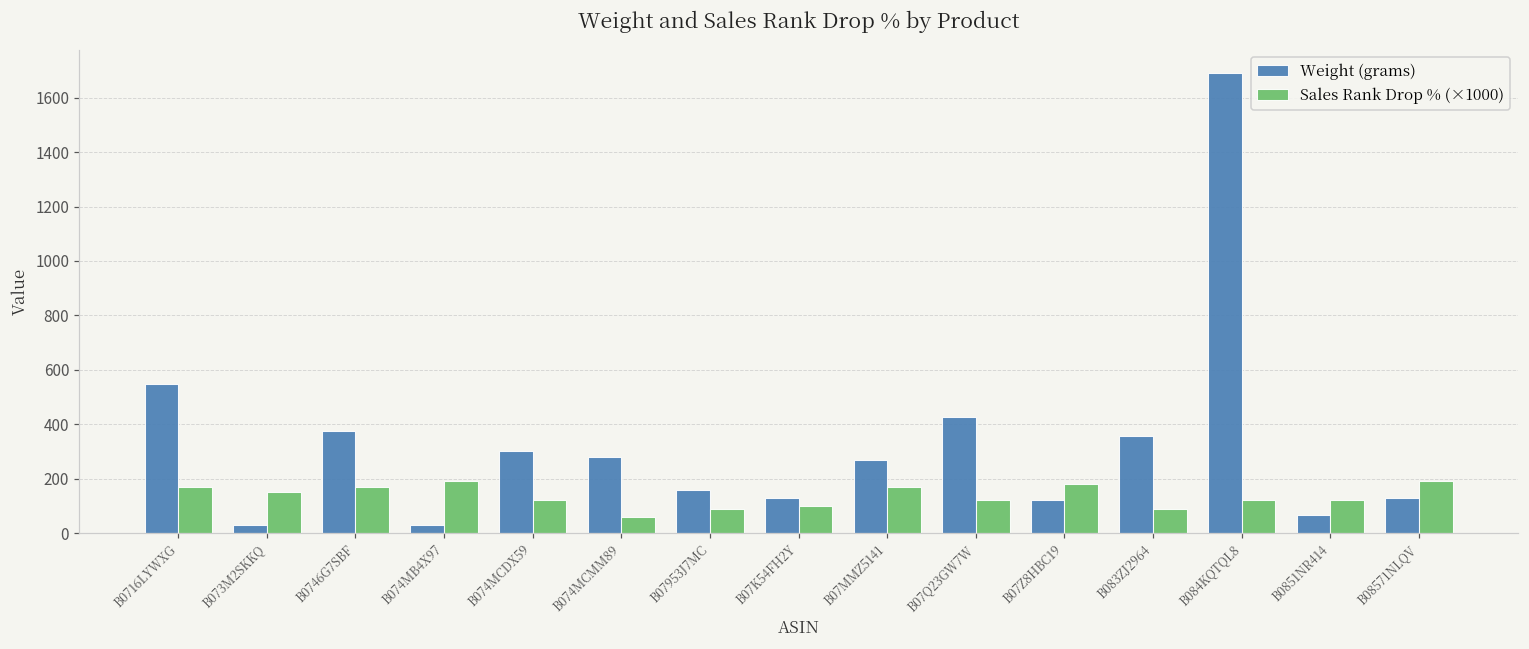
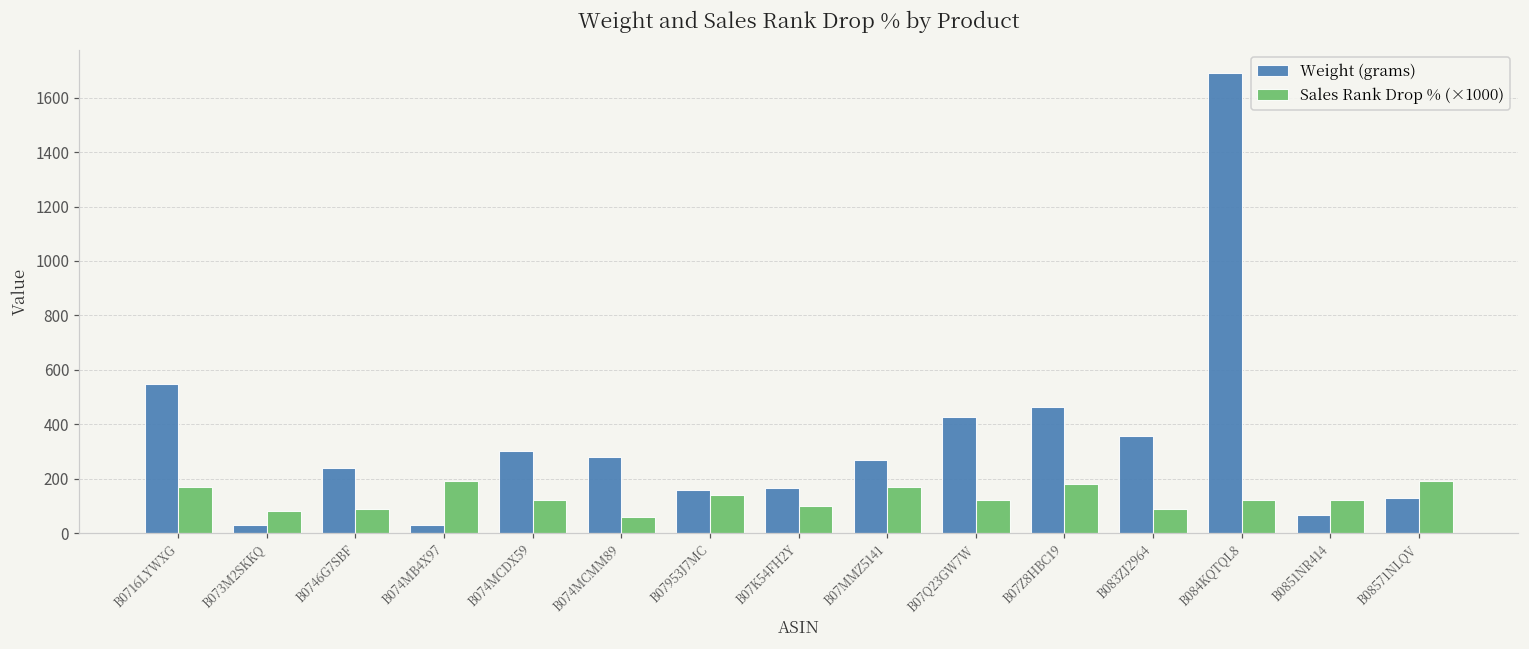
Sales Rank Drop % (×1000), B073M2SKKQ: 150 -> 80
Weight (grams), B0746G7SBF: 380 -> 240
Sales Rank Drop % (×1000), B0746G7SBF: 170 -> 90
Sales Rank Drop % (×1000), B07953J7MC: 90 -> 140
Weight (grams), B07K54FH2Y: 130 -> 160
Weight (grams), B07Z8HBC19: 120 -> 470
